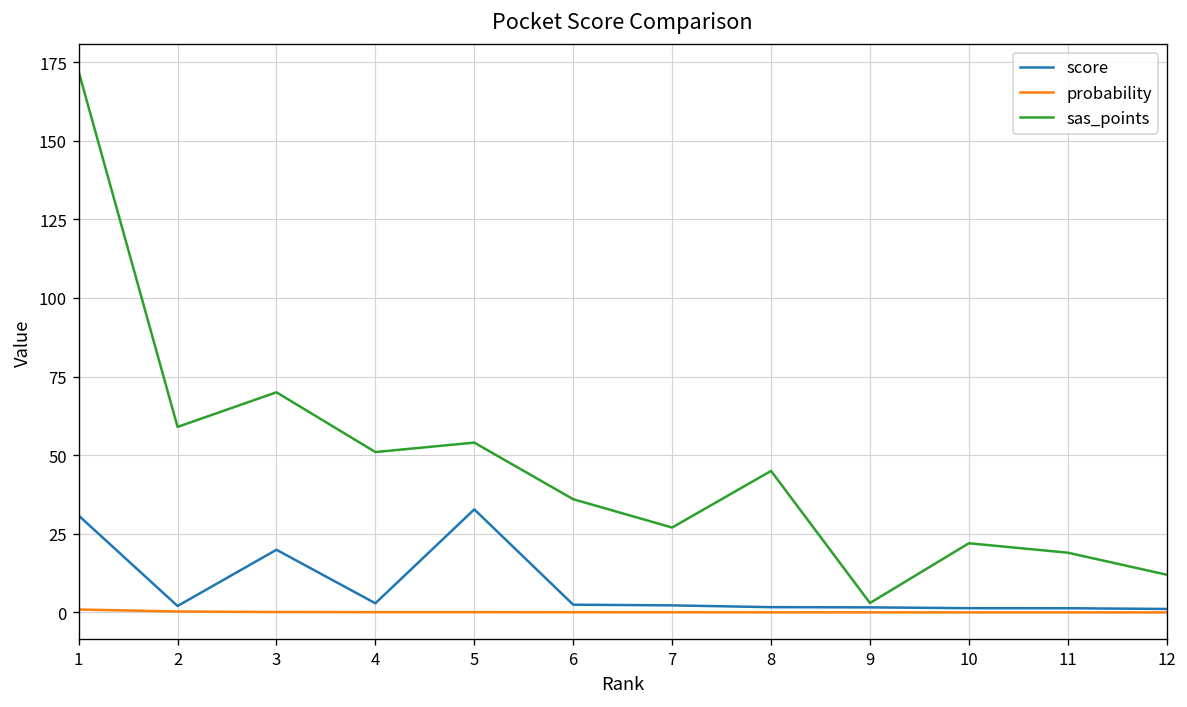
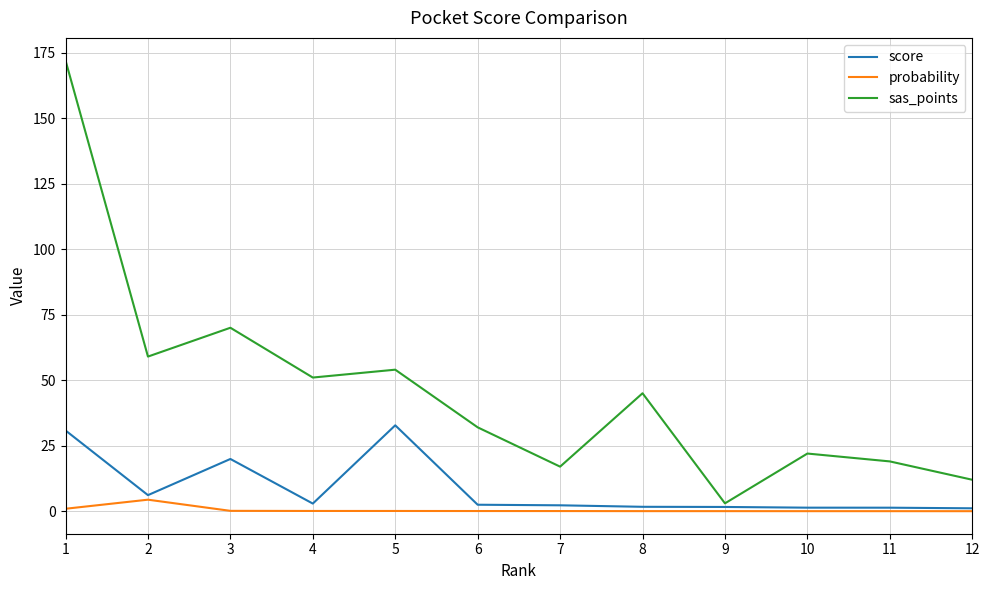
score, 2: 2 -> 6
probability, 2: 0 -> 4
sas_points, 6: 36 -> 32
sas_points, 7: 27 -> 17
